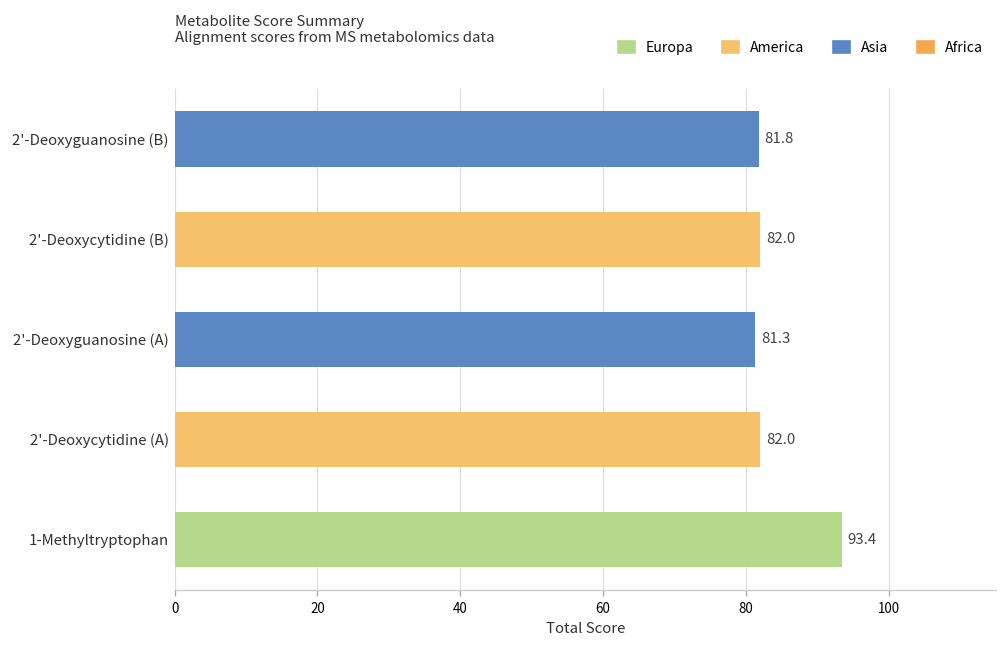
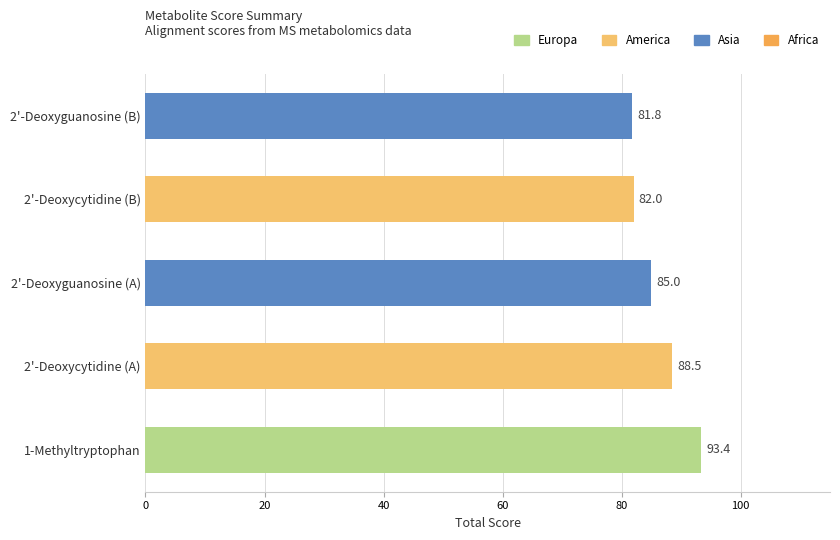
2'-Deoxyguanosine (A): 81.3 -> 85.0
2'-Deoxycytidine (A): 82.0 -> 88.5
